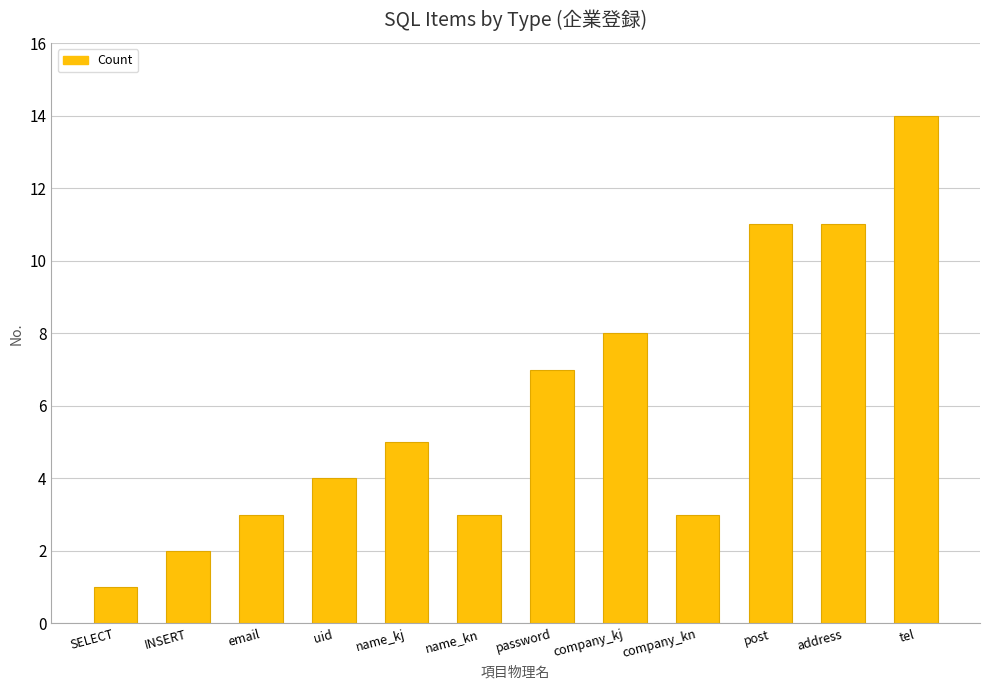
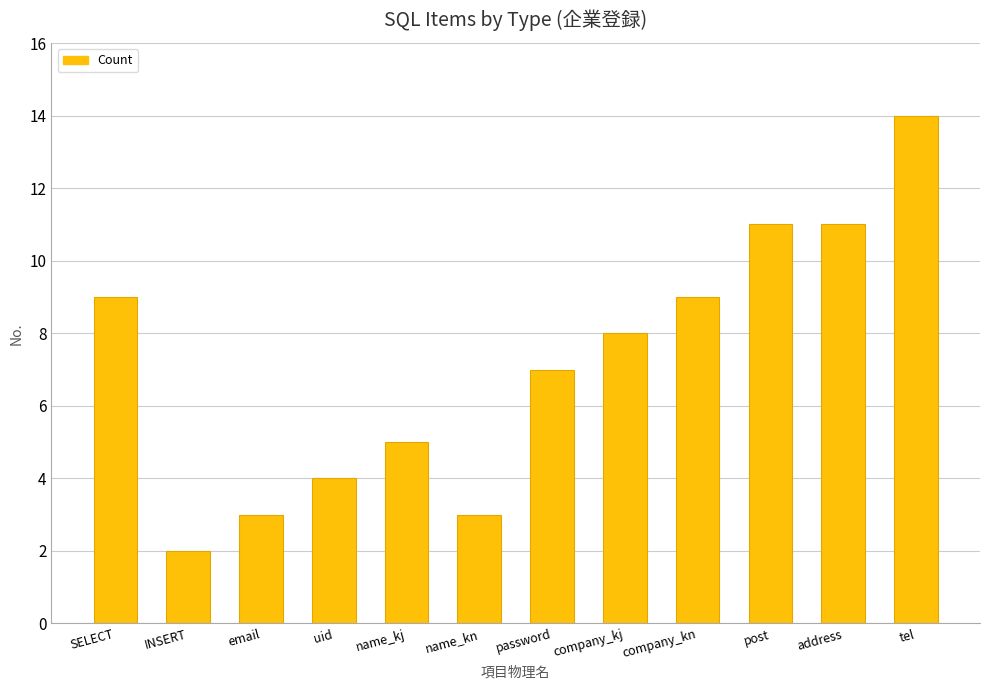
SELECT: 1 -> 9
company_kn: 3 -> 9
